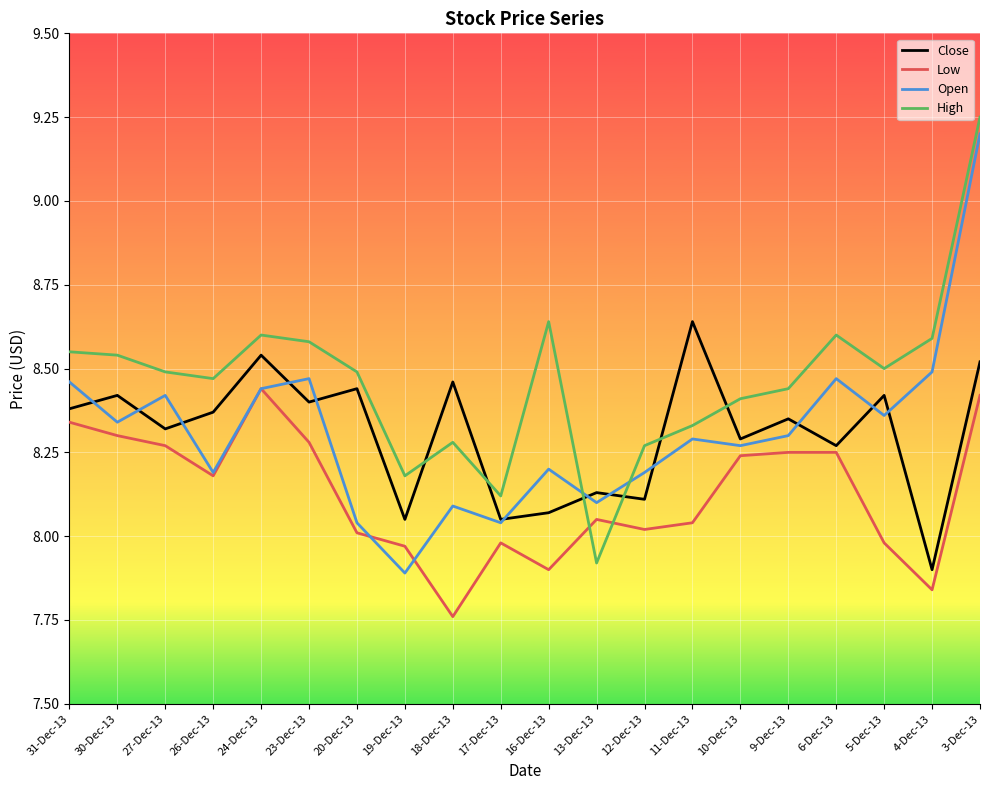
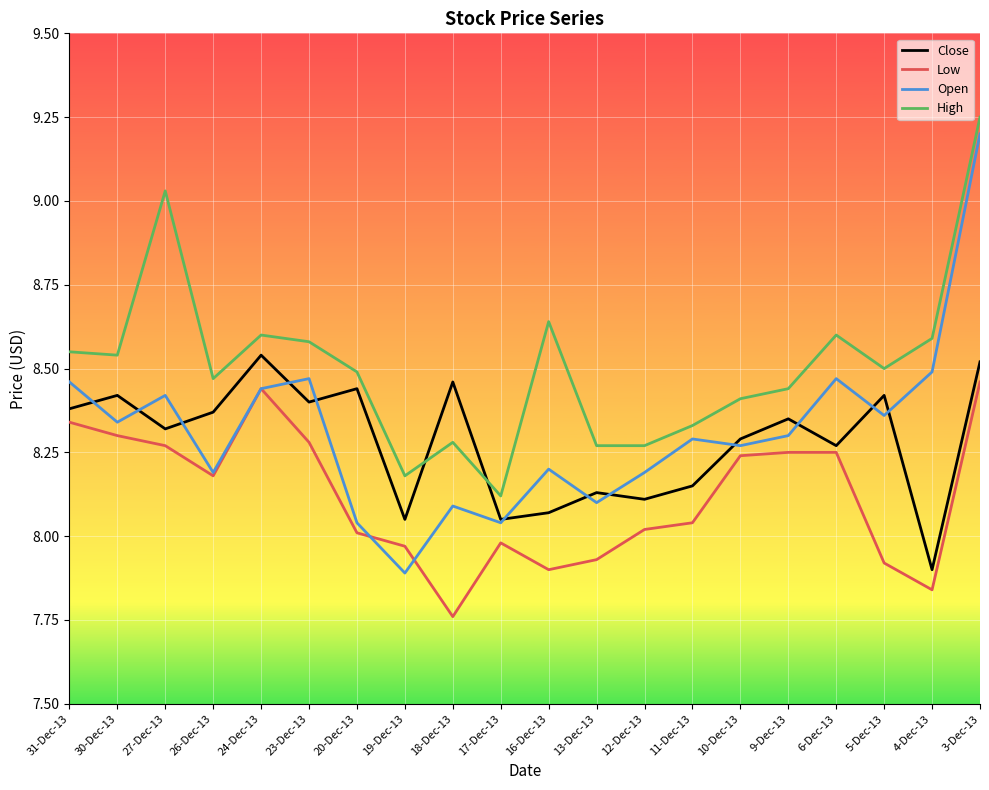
High, 27-Dec-13: 8.49 -> 9.03
Low, 13-Dec-13: 8.05 -> 7.93
High, 13-Dec-13: 7.92 -> 8.27
Close, 11-Dec-13: 8.64 -> 8.15
Low, 5-Dec-13: 7.98 -> 7.92
Low, 3-Dec-13: 8.42 -> 8.46
